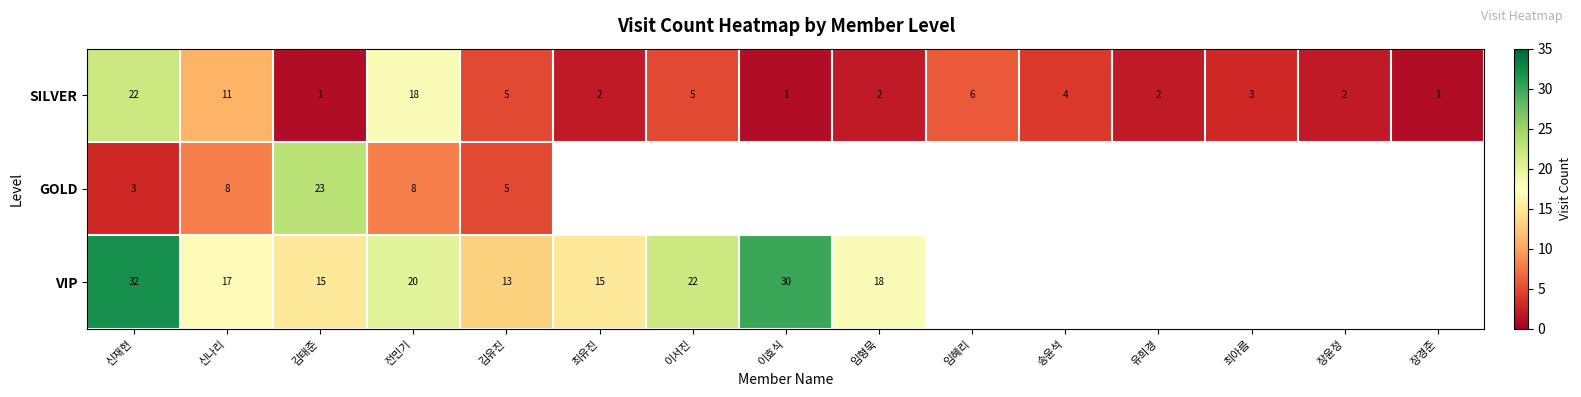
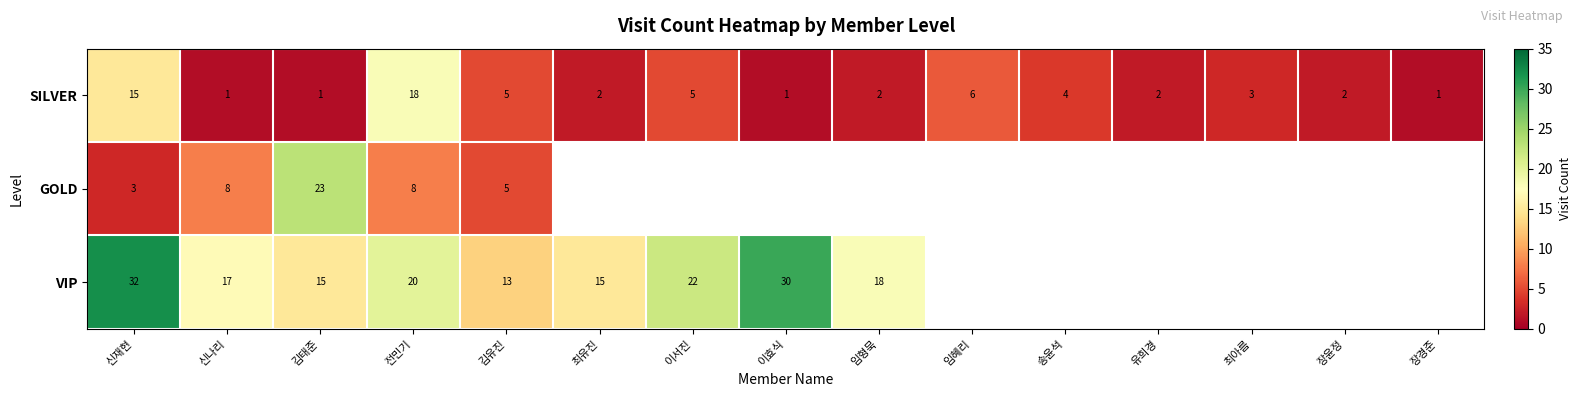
SILVER, 신재현: 22 -> 15
SILVER, 신나리: 11 -> 1
